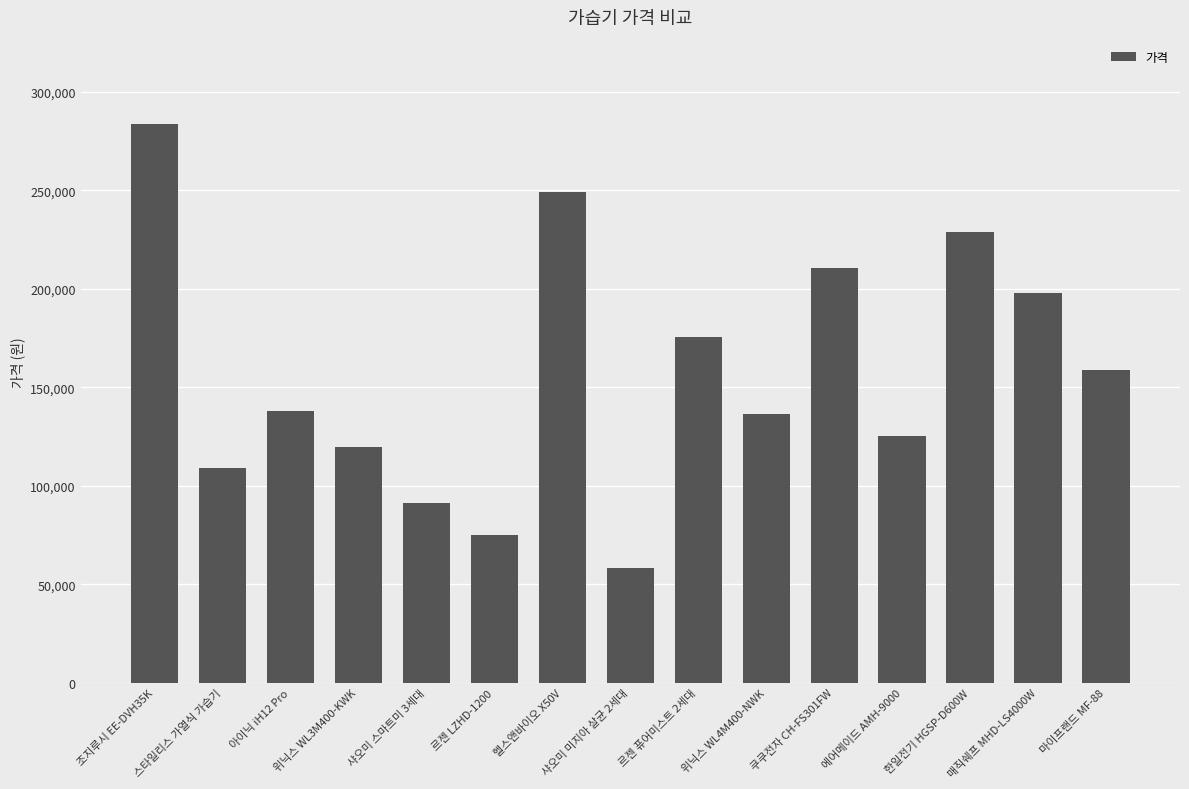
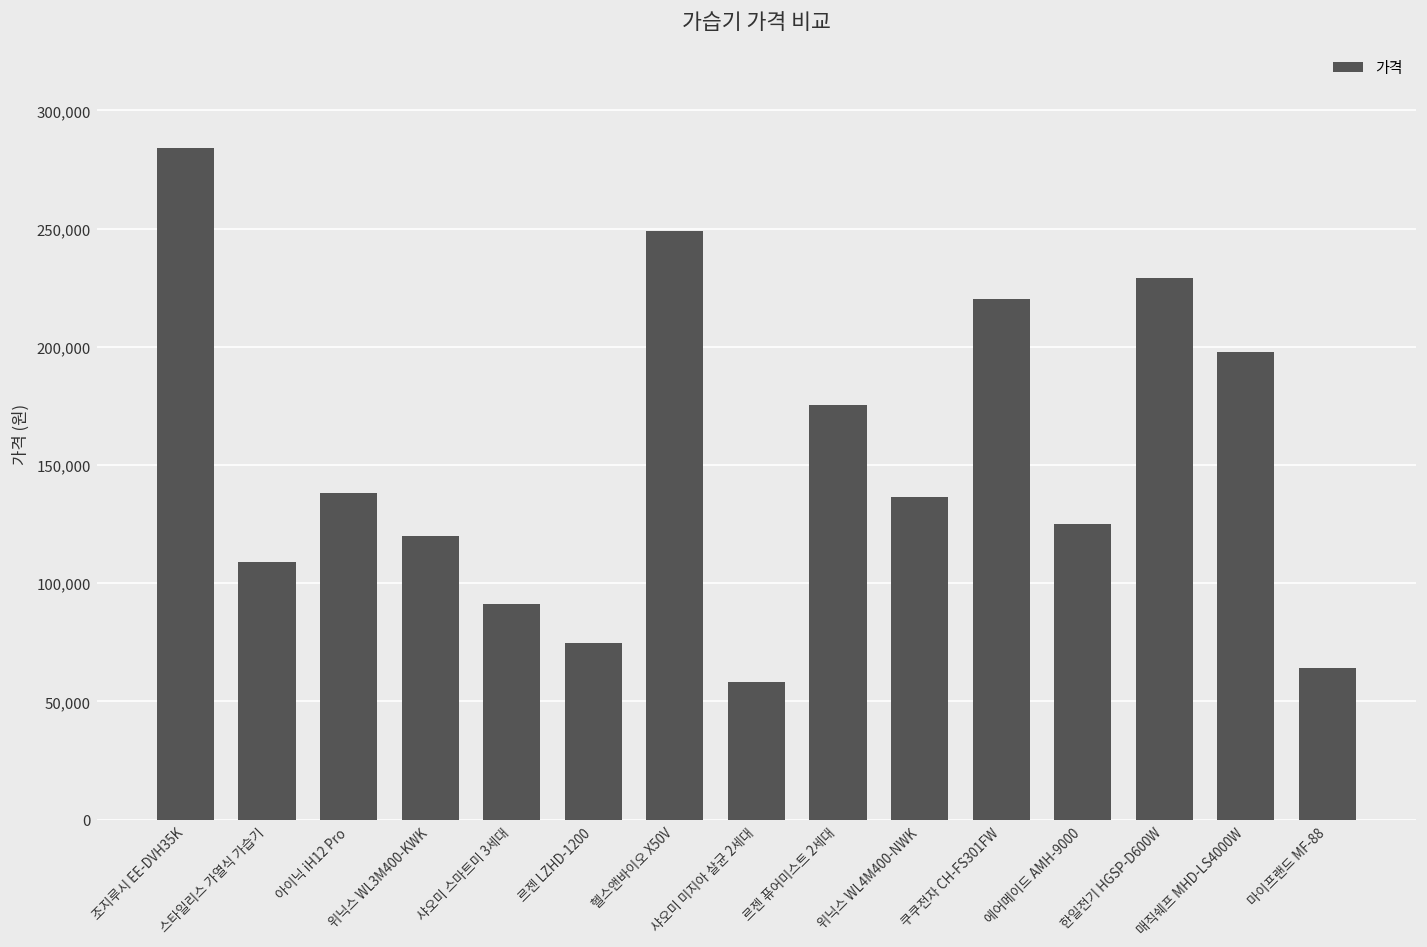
쿠쿠전자 CH-FS301FW: 211,000 -> 220,000
마이프랜드 MF-88: 159,000 -> 64,000
